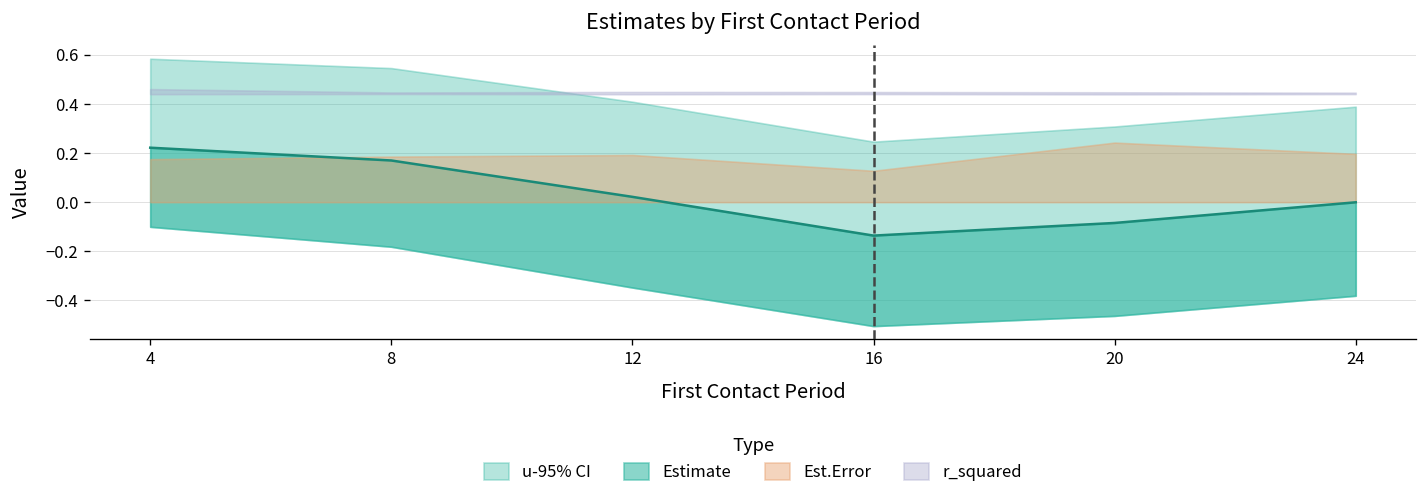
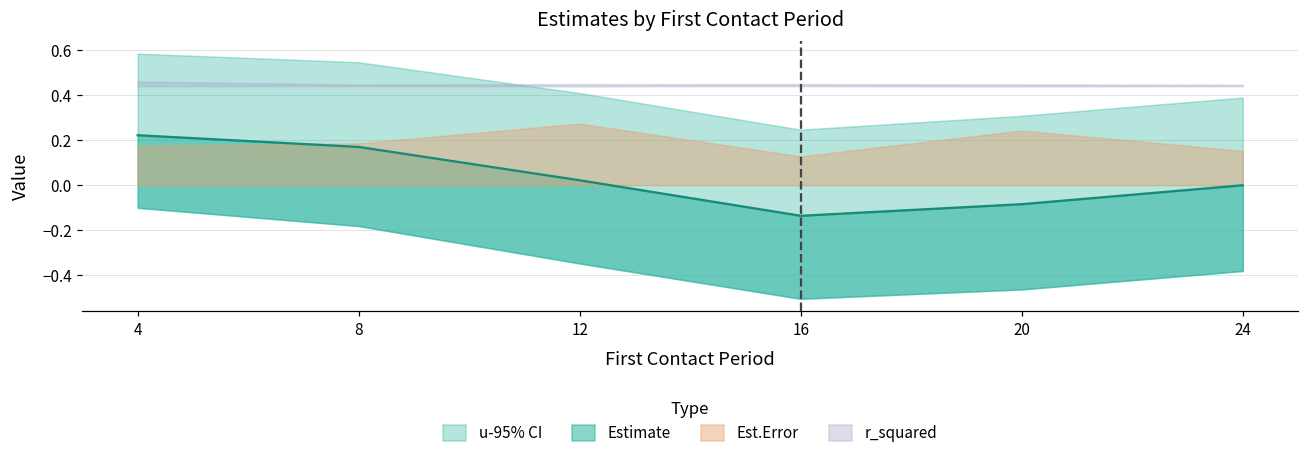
Est.Error, 12: 0.19 -> 0.27
Est.Error, 24: 0.20 -> 0.15
